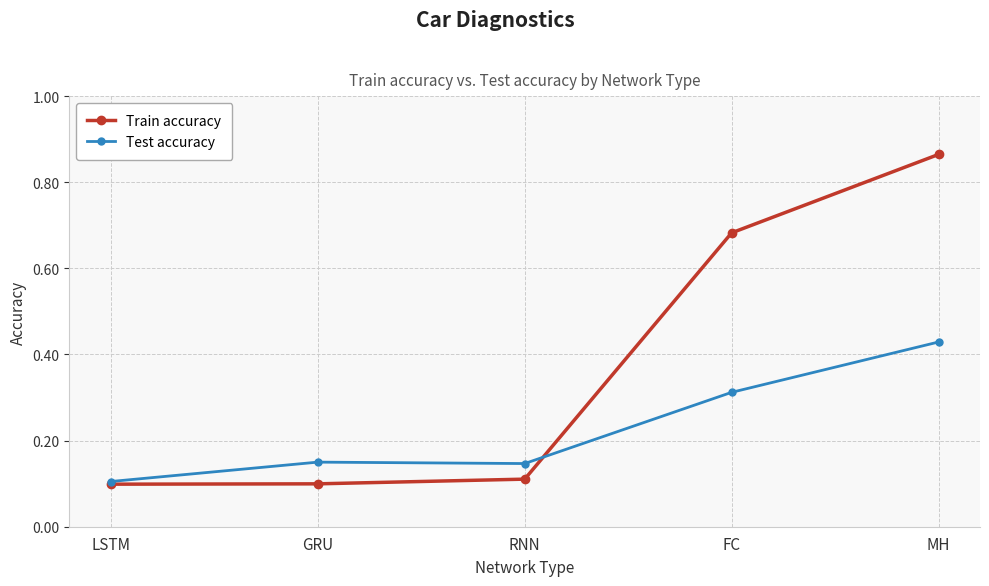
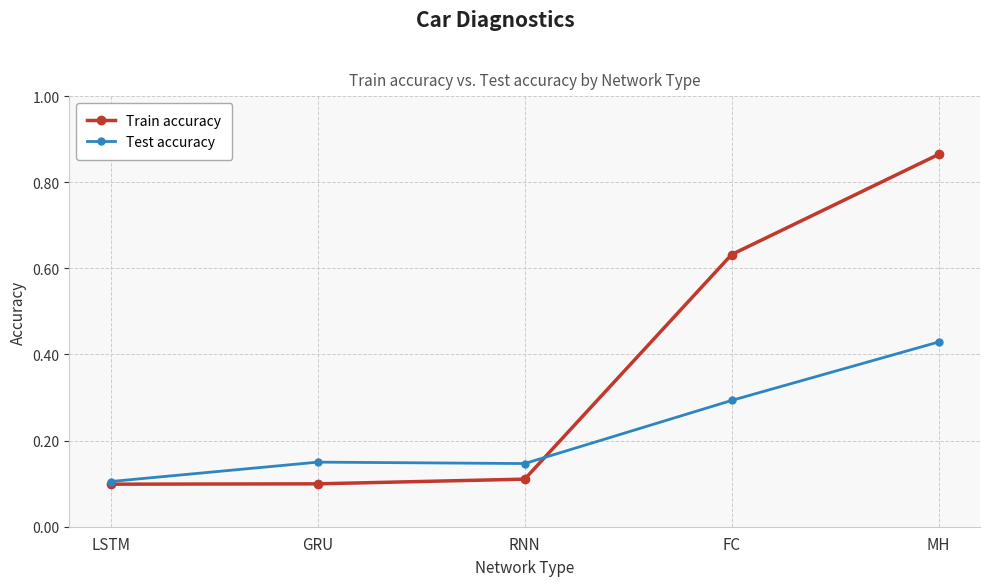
Train accuracy, FC: 0.68 -> 0.63
Test accuracy, FC: 0.31 -> 0.29
